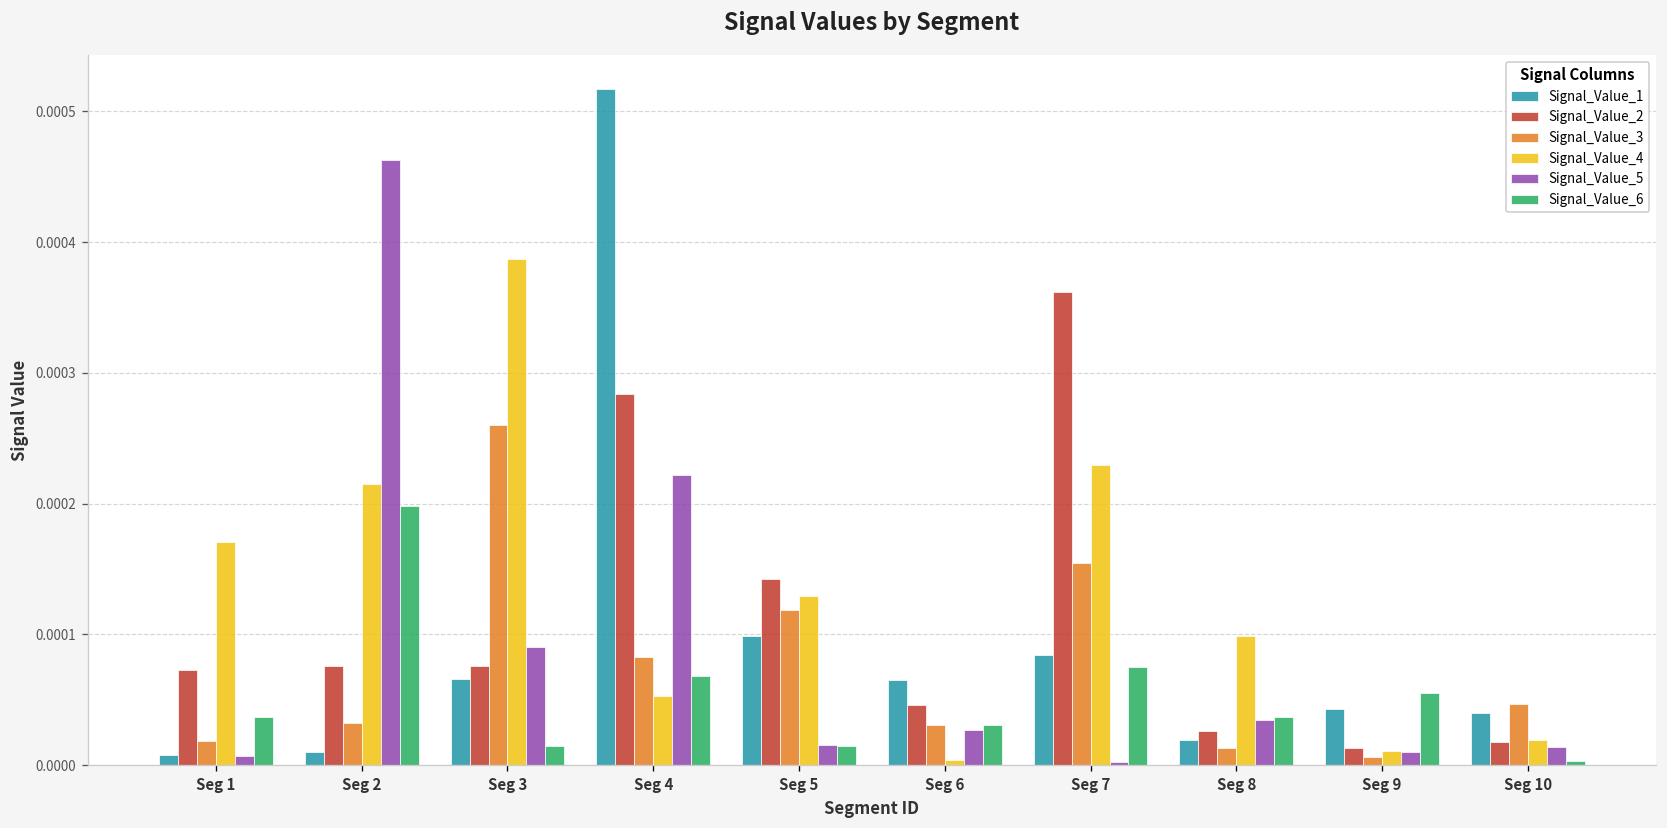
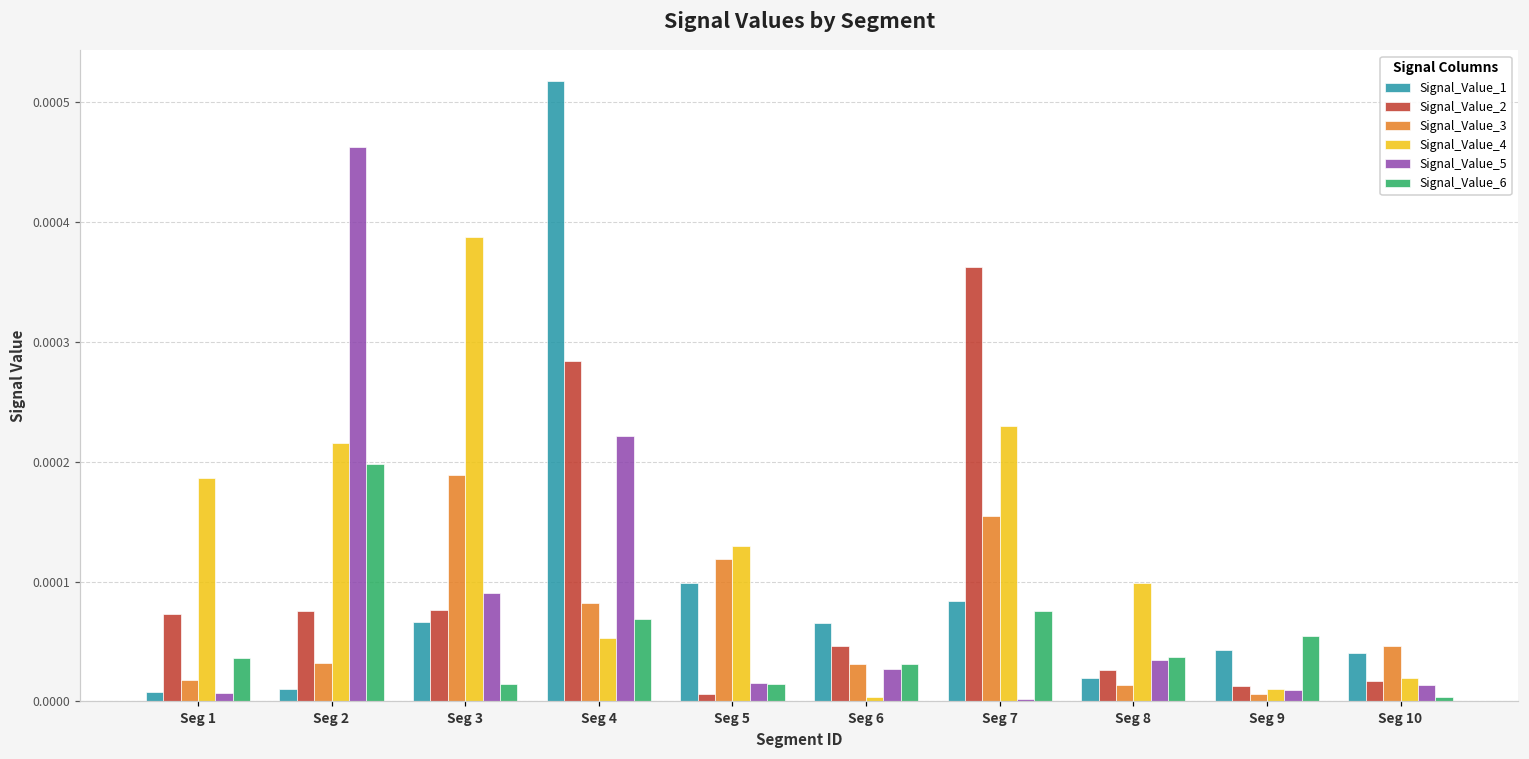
Signal_Value_4, Seg 1: 0.000171 -> 0.000186
Signal_Value_3, Seg 3: 0.000260 -> 0.000189
Signal_Value_2, Seg 5: 0.000143 -> 0.000006
